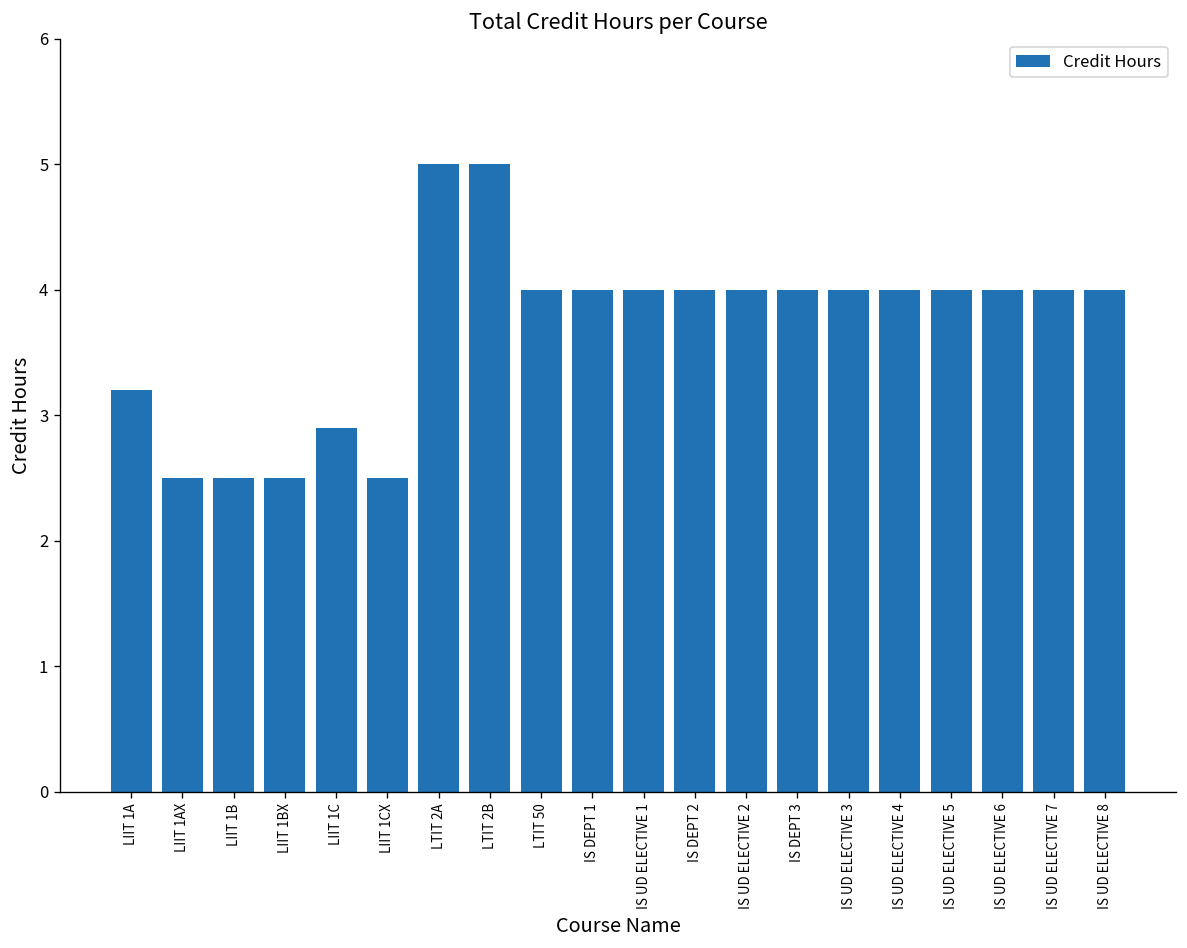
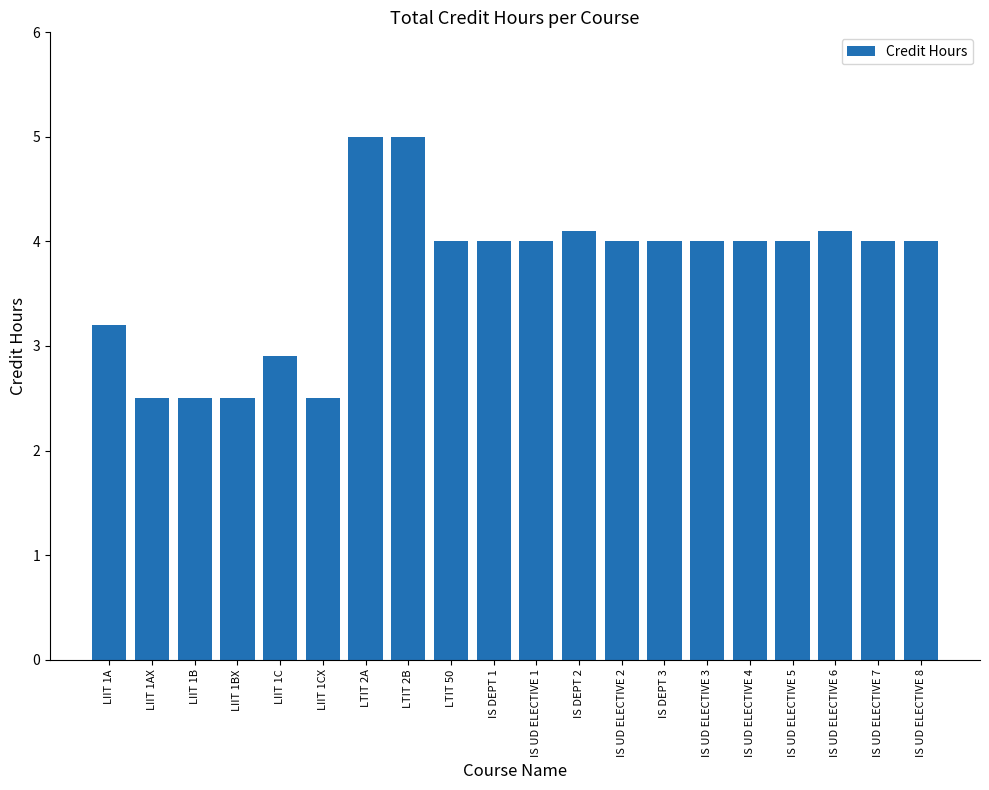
IS DEPT 2: 4.0 -> 4.1
IS UD ELECTIVE 6: 4.0 -> 4.1
